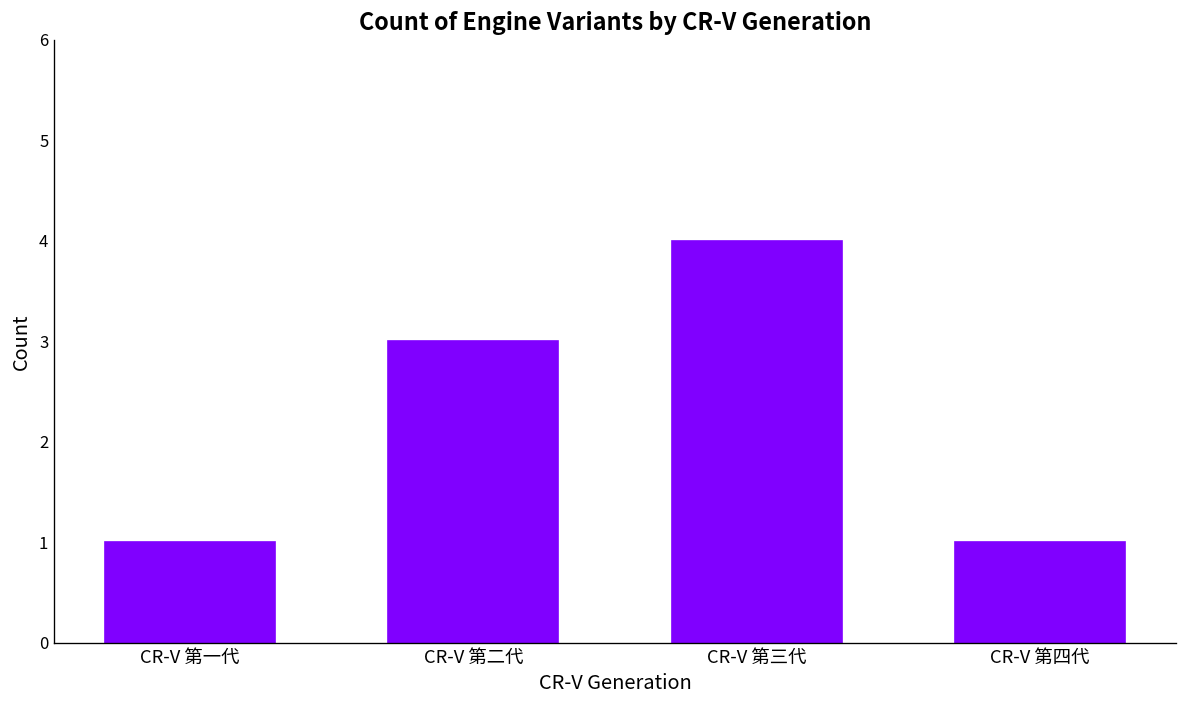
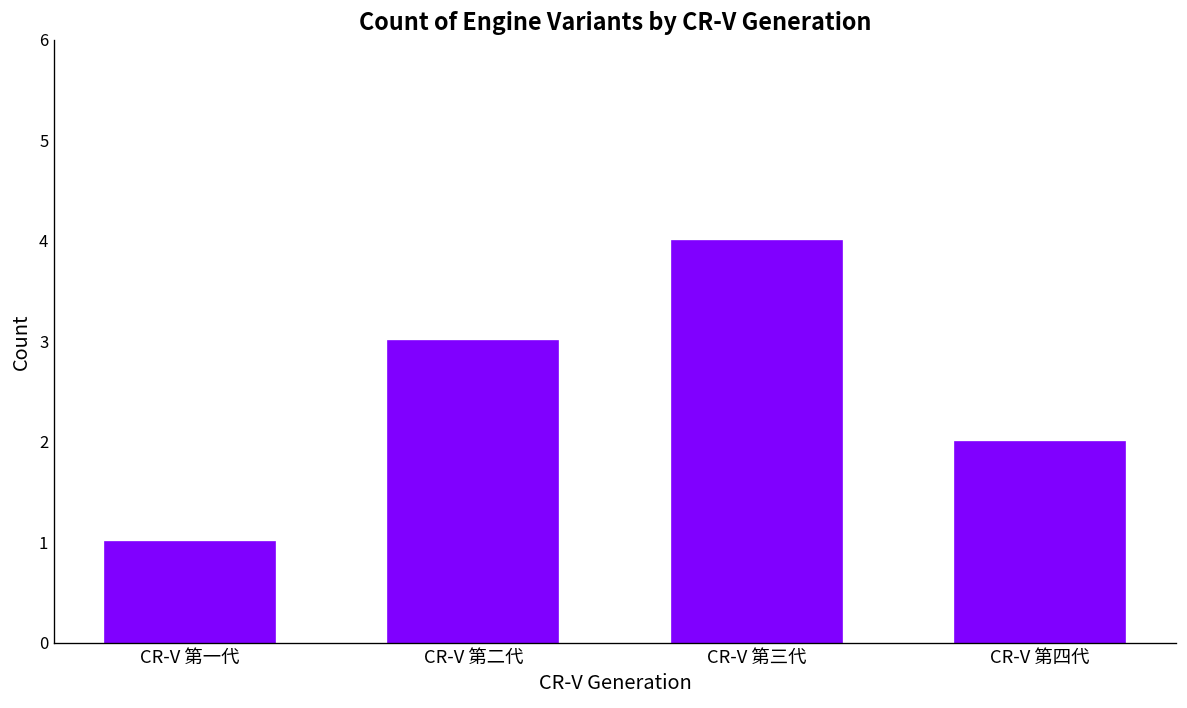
CR-V 第四代: 1 -> 2
